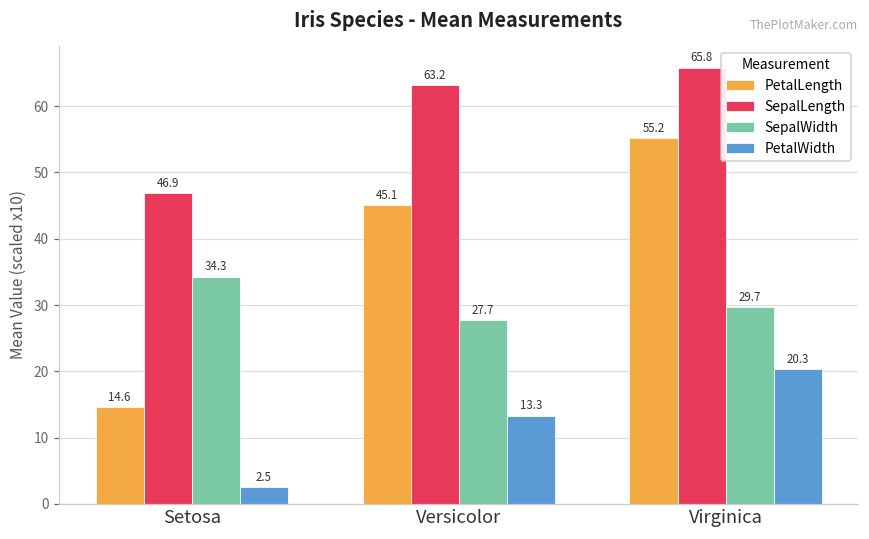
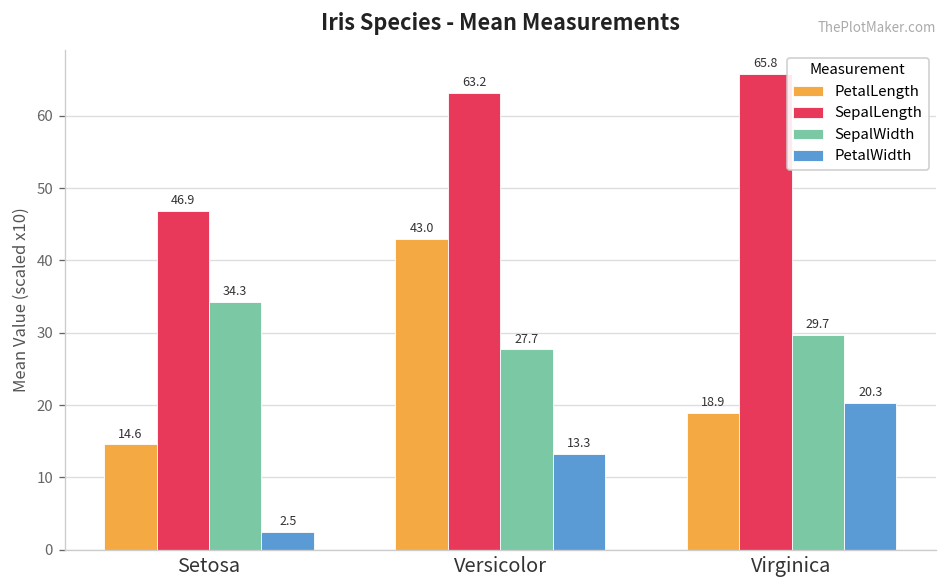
PetalLength, Versicolor: 45.1 -> 43.0
PetalLength, Virginica: 55.2 -> 18.9
